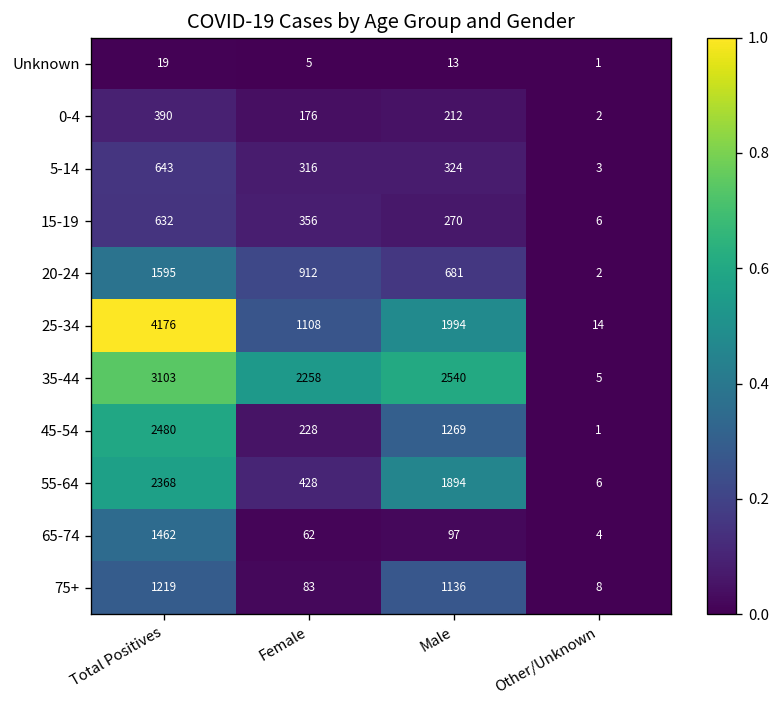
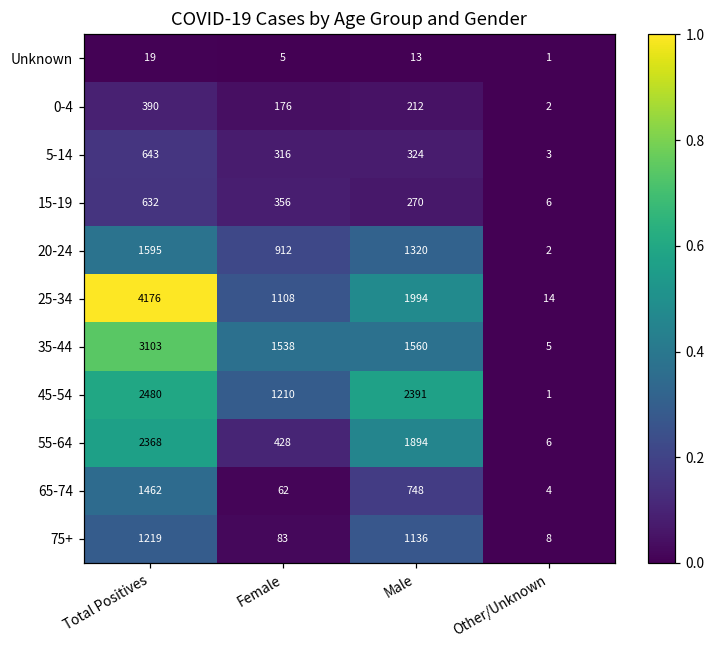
20-24, Male: 681 -> 1320
35-44, Female: 2258 -> 1538
35-44, Male: 2540 -> 1560
45-54, Female: 228 -> 1210
45-54, Male: 1269 -> 2391
65-74, Male: 97 -> 748
